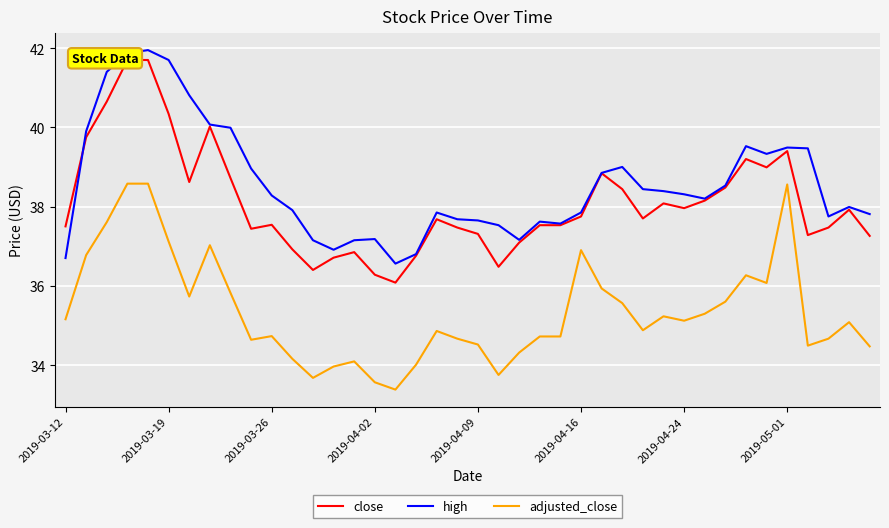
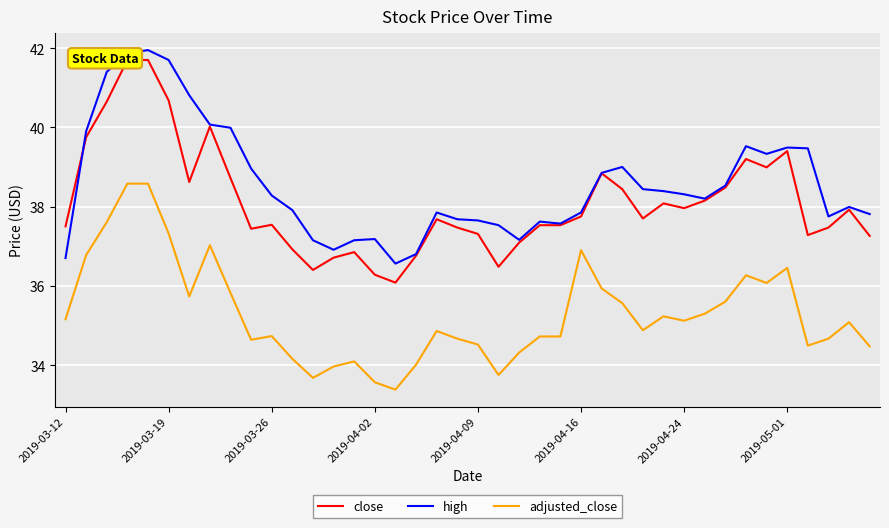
close, 2019-03-19: 40.3 -> 40.7
adjusted_close, 2019-03-19: 37.1 -> 37.3
adjusted_close, 2019-05-01: 38.6 -> 36.5
